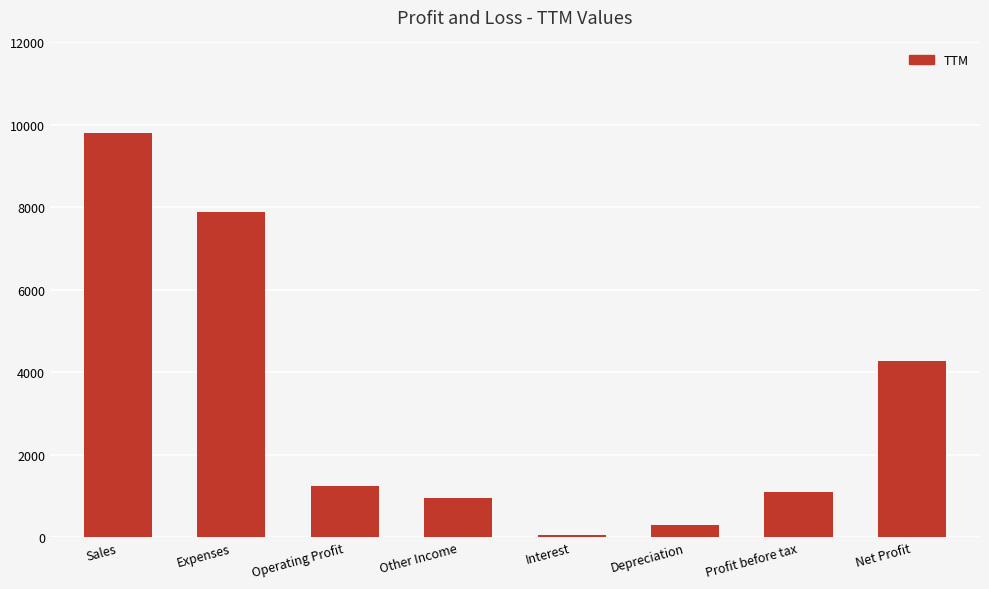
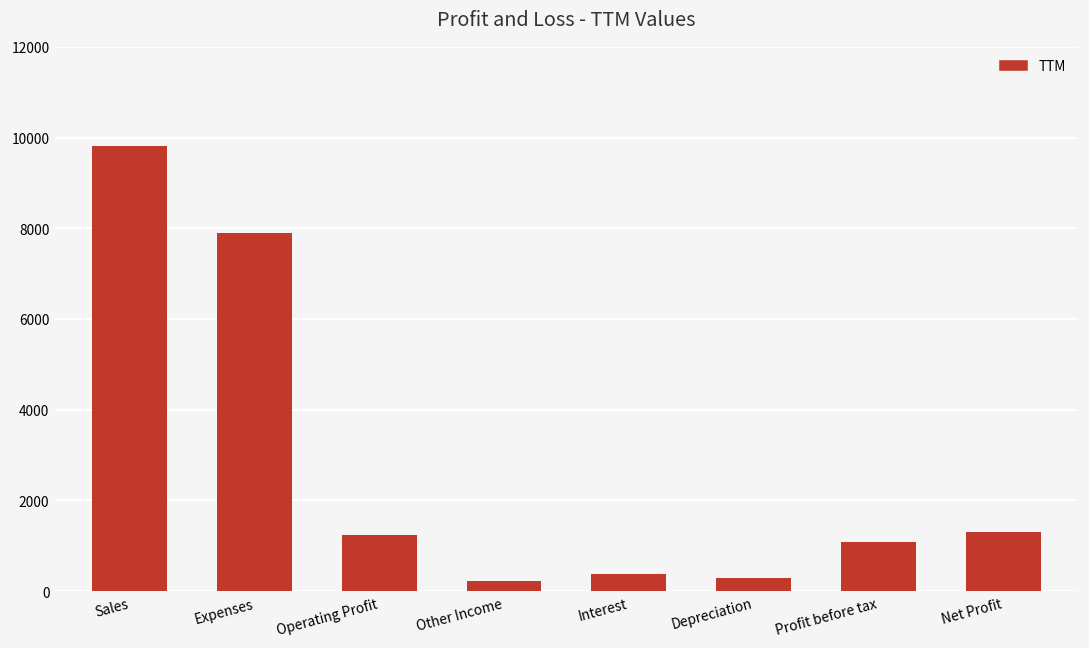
Other Income: 1000 -> 200
Interest: 100 -> 400
Net Profit: 4300 -> 1300
